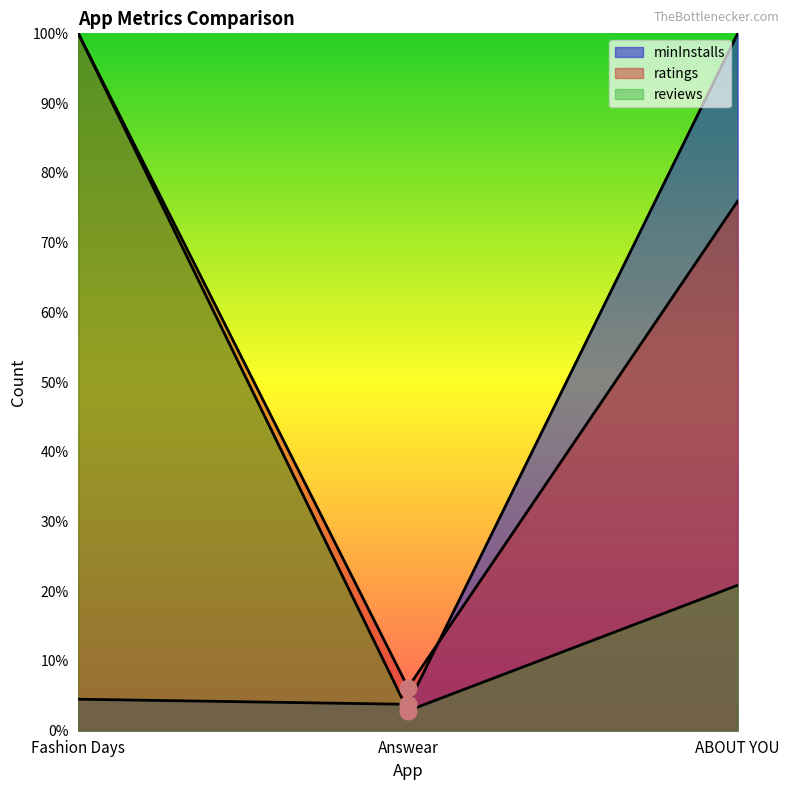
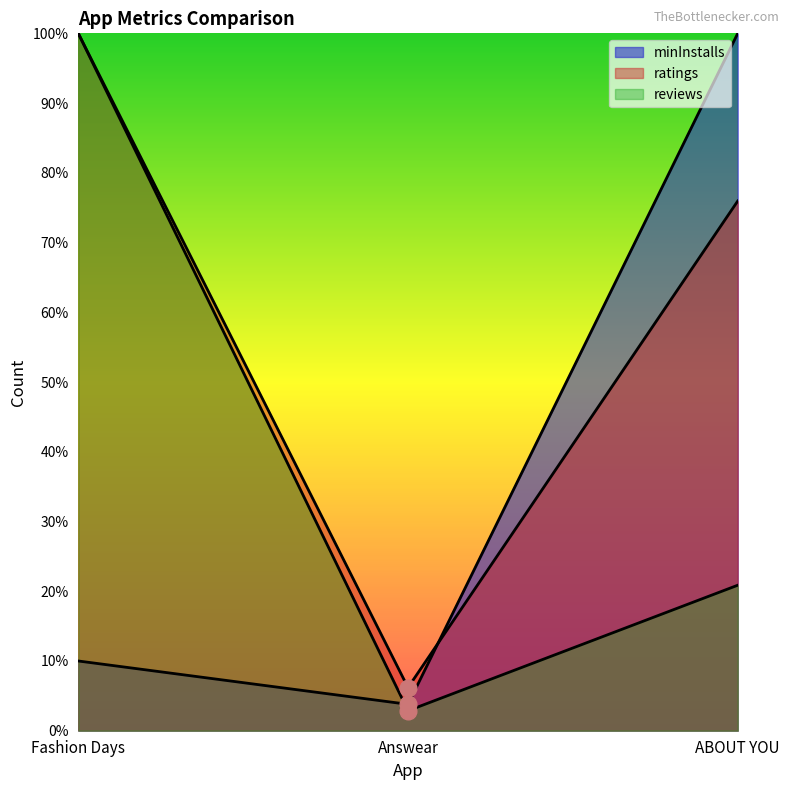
minInstalls, Fashion Days: 5% -> 10%
